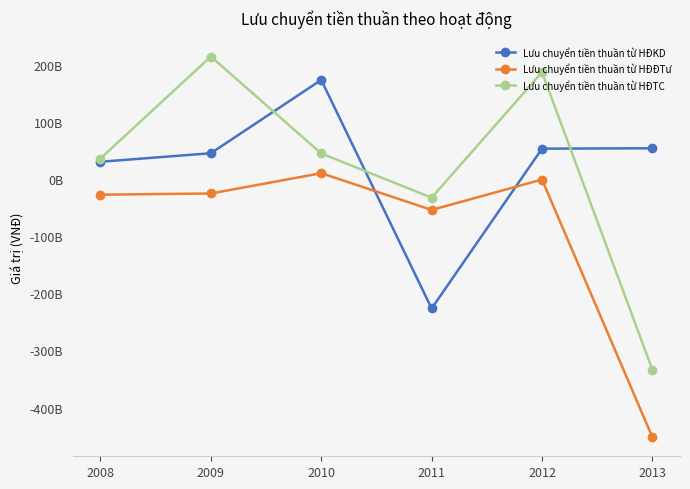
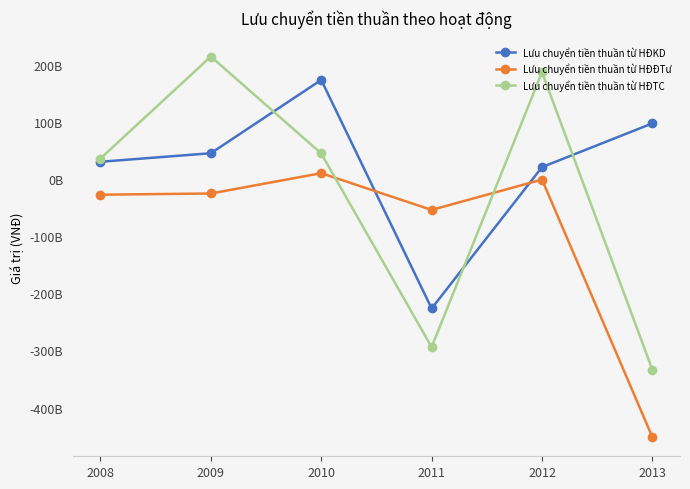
Lưu chuyển tiền thuần từ HĐTC, 2011: -30000000000 -> -290000000000
Lưu chuyển tiền thuần từ HĐKD, 2012: 50000000000 -> 20000000000
Lưu chuyển tiền thuần từ HĐKD, 2013: 50000000000 -> 100000000000
